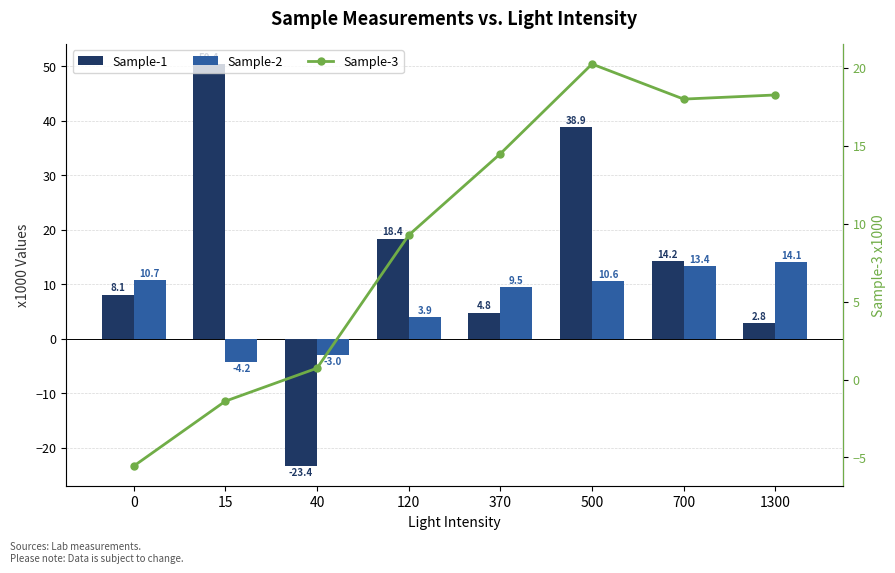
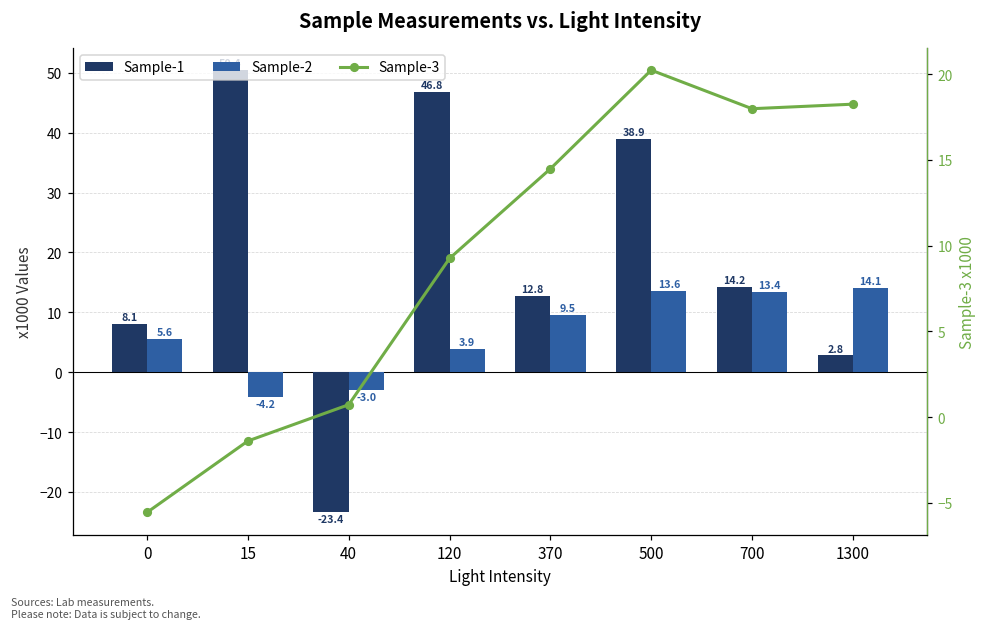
Sample-2, 0: 10.7 -> 5.6
Sample-1, 120: 18.4 -> 46.8
Sample-1, 370: 4.8 -> 12.8
Sample-2, 500: 10.6 -> 13.6
